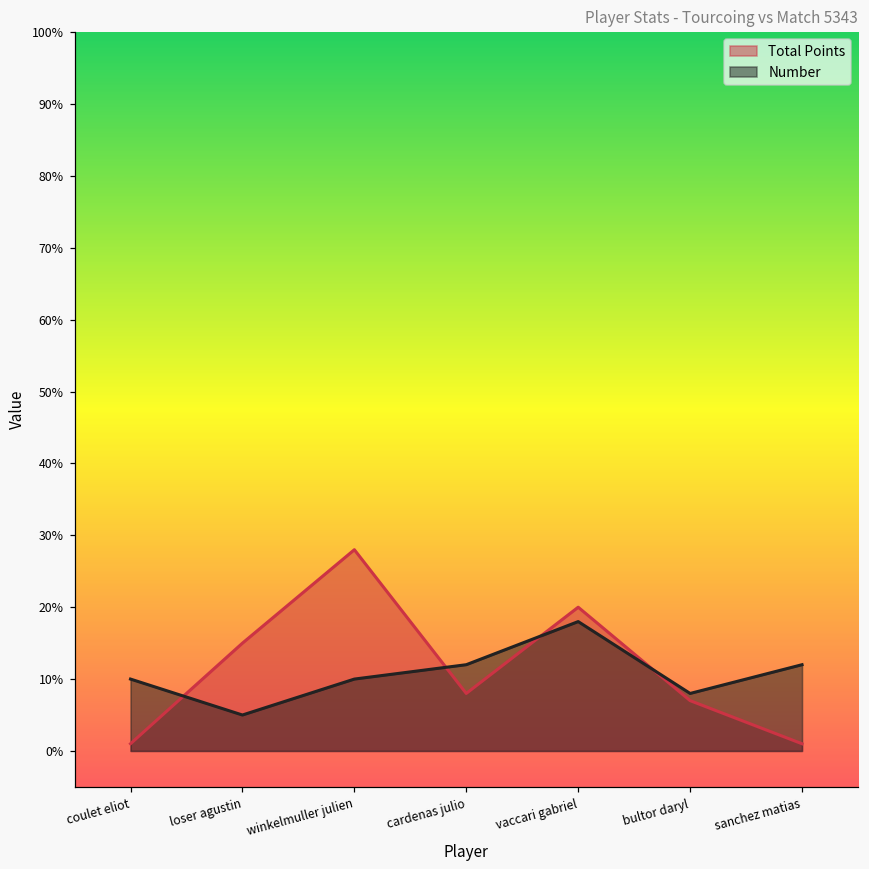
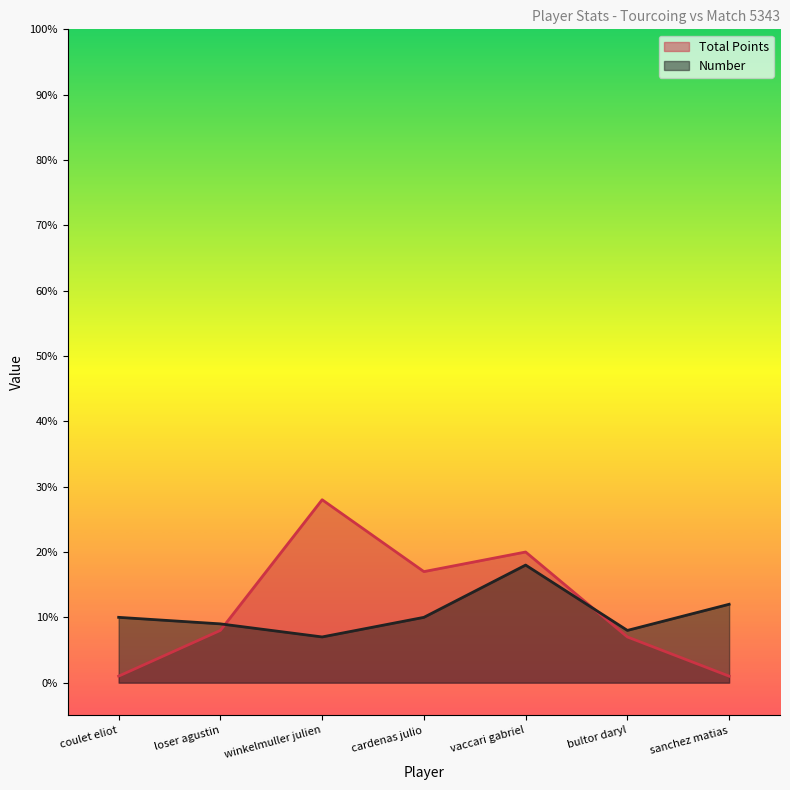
Total Points, loser agustin: 15% -> 8%
Number, loser agustin: 5% -> 9%
Number, winkelmuller julien: 10% -> 7%
Total Points, cardenas julio: 8% -> 17%
Number, cardenas julio: 12% -> 10%
